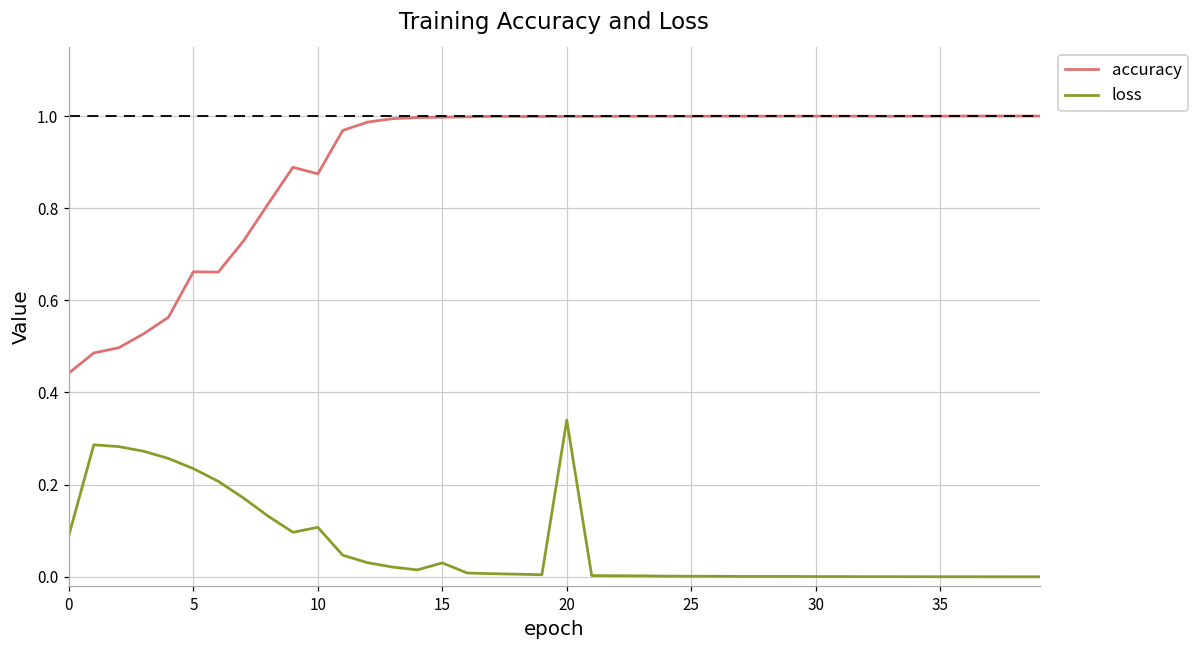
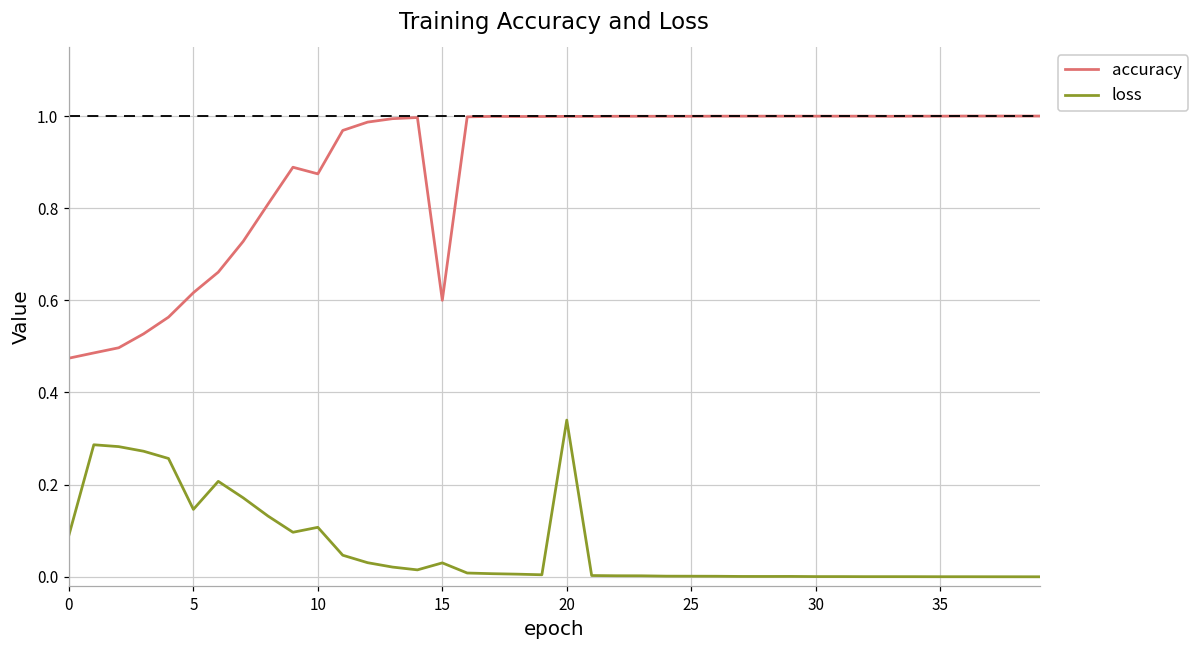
accuracy, 0: 0.44 -> 0.47
accuracy, 5: 0.66 -> 0.62
loss, 5: 0.23 -> 0.15
accuracy, 15: 1.00 -> 0.60
